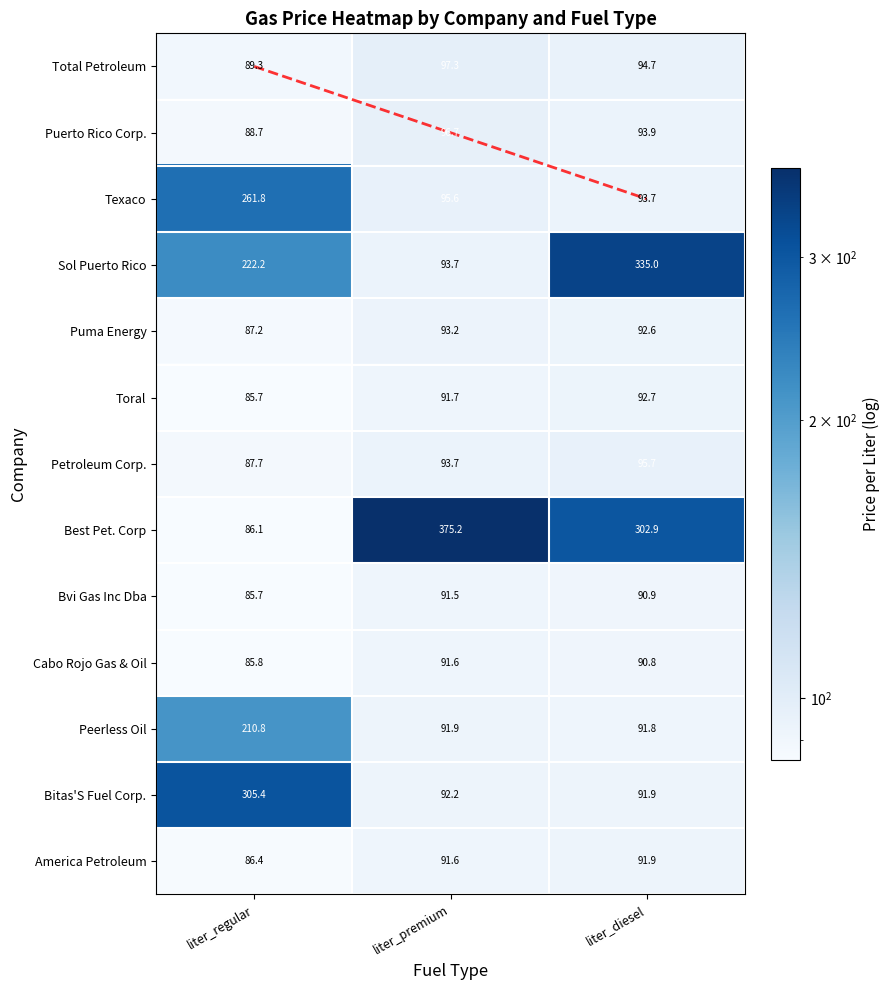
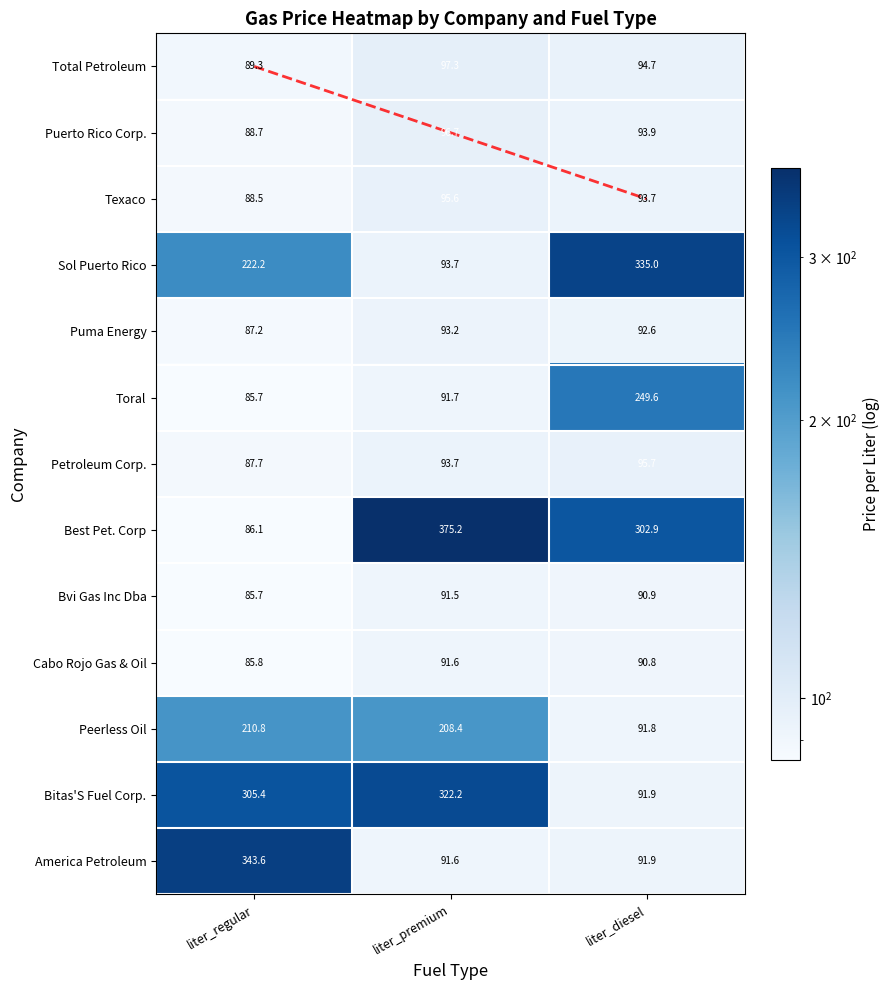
Texaco, liter_regular: 261.8 -> 88.5
Toral, liter_diesel: 92.7 -> 249.6
Peerless Oil, liter_premium: 91.9 -> 208.4
Bitas'S Fuel Corp., liter_premium: 92.2 -> 322.2
America Petroleum, liter_regular: 86.4 -> 343.6
